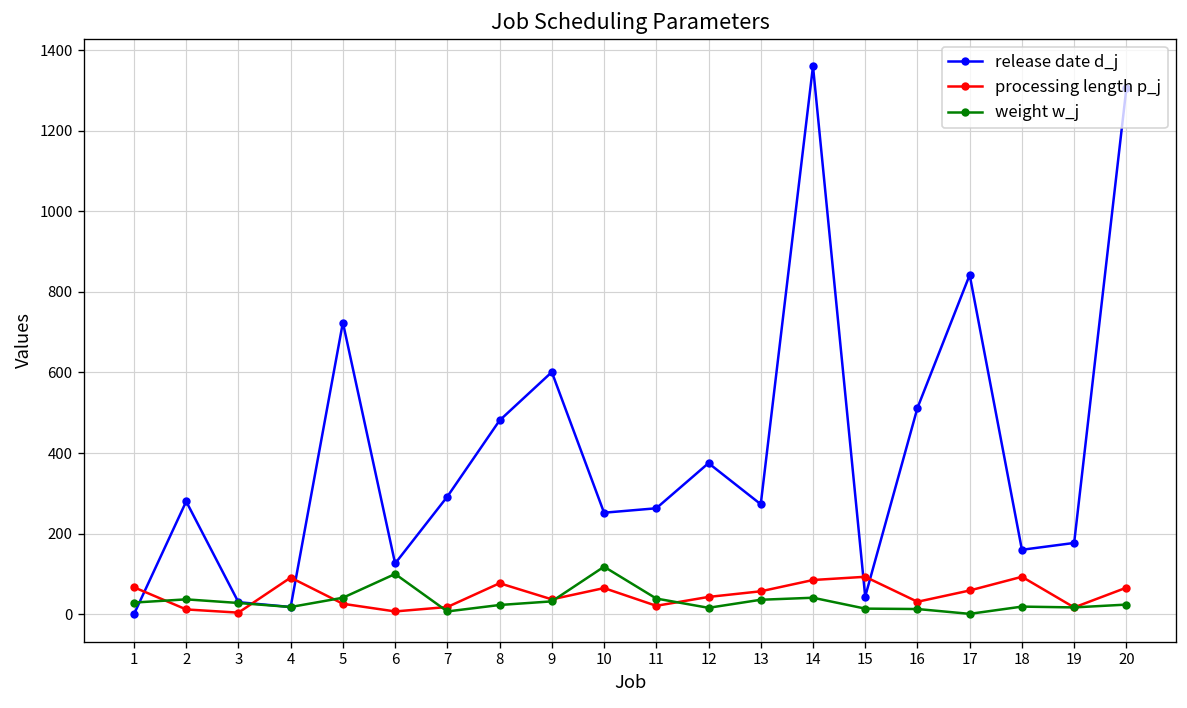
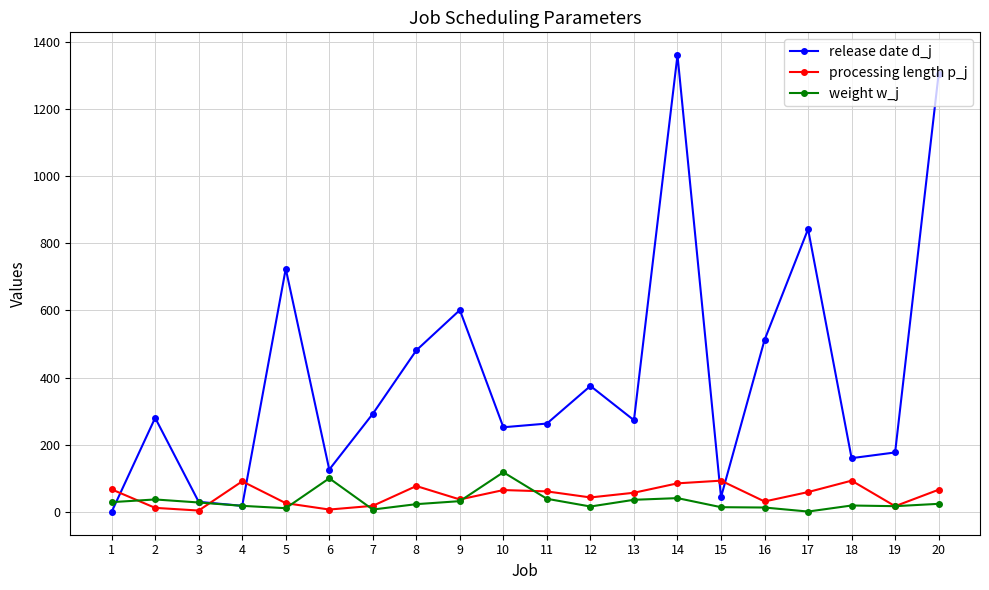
weight w_j, 5: 40 -> 10
processing length p_j, 11: 20 -> 60
